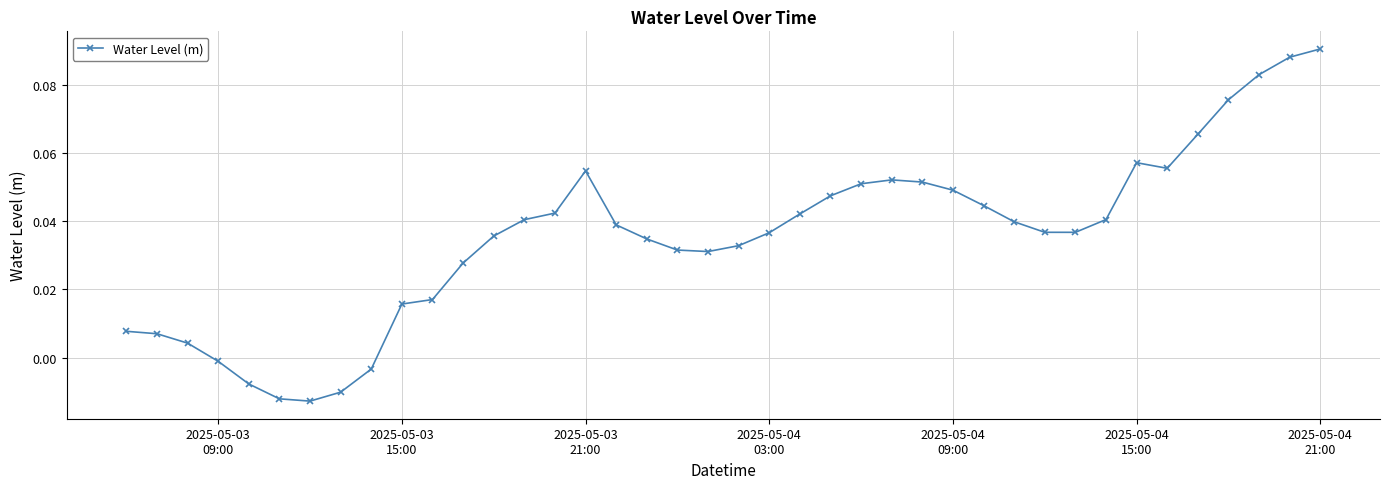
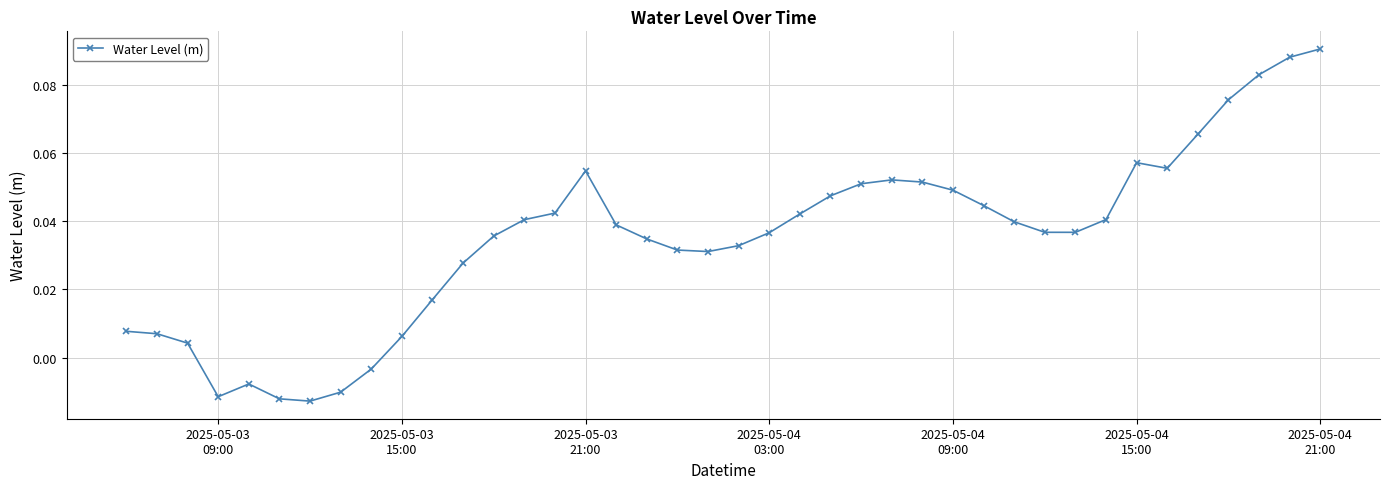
2025-05-03 09:00: -0.001 -> -0.011
2025-05-03 15:00: 0.016 -> 0.006
